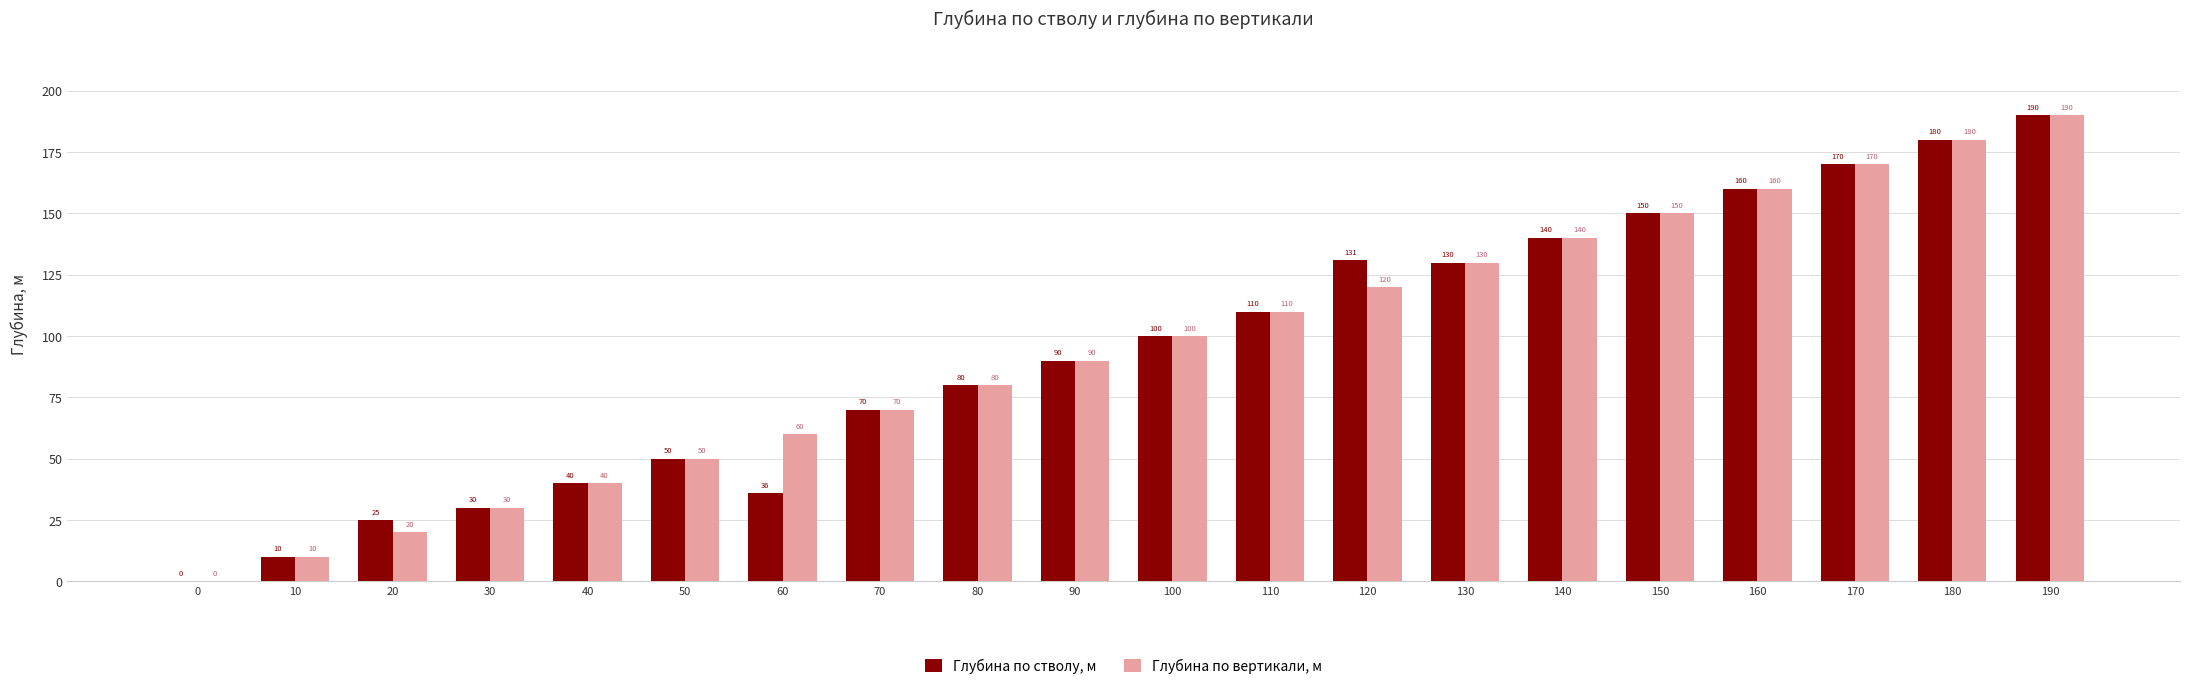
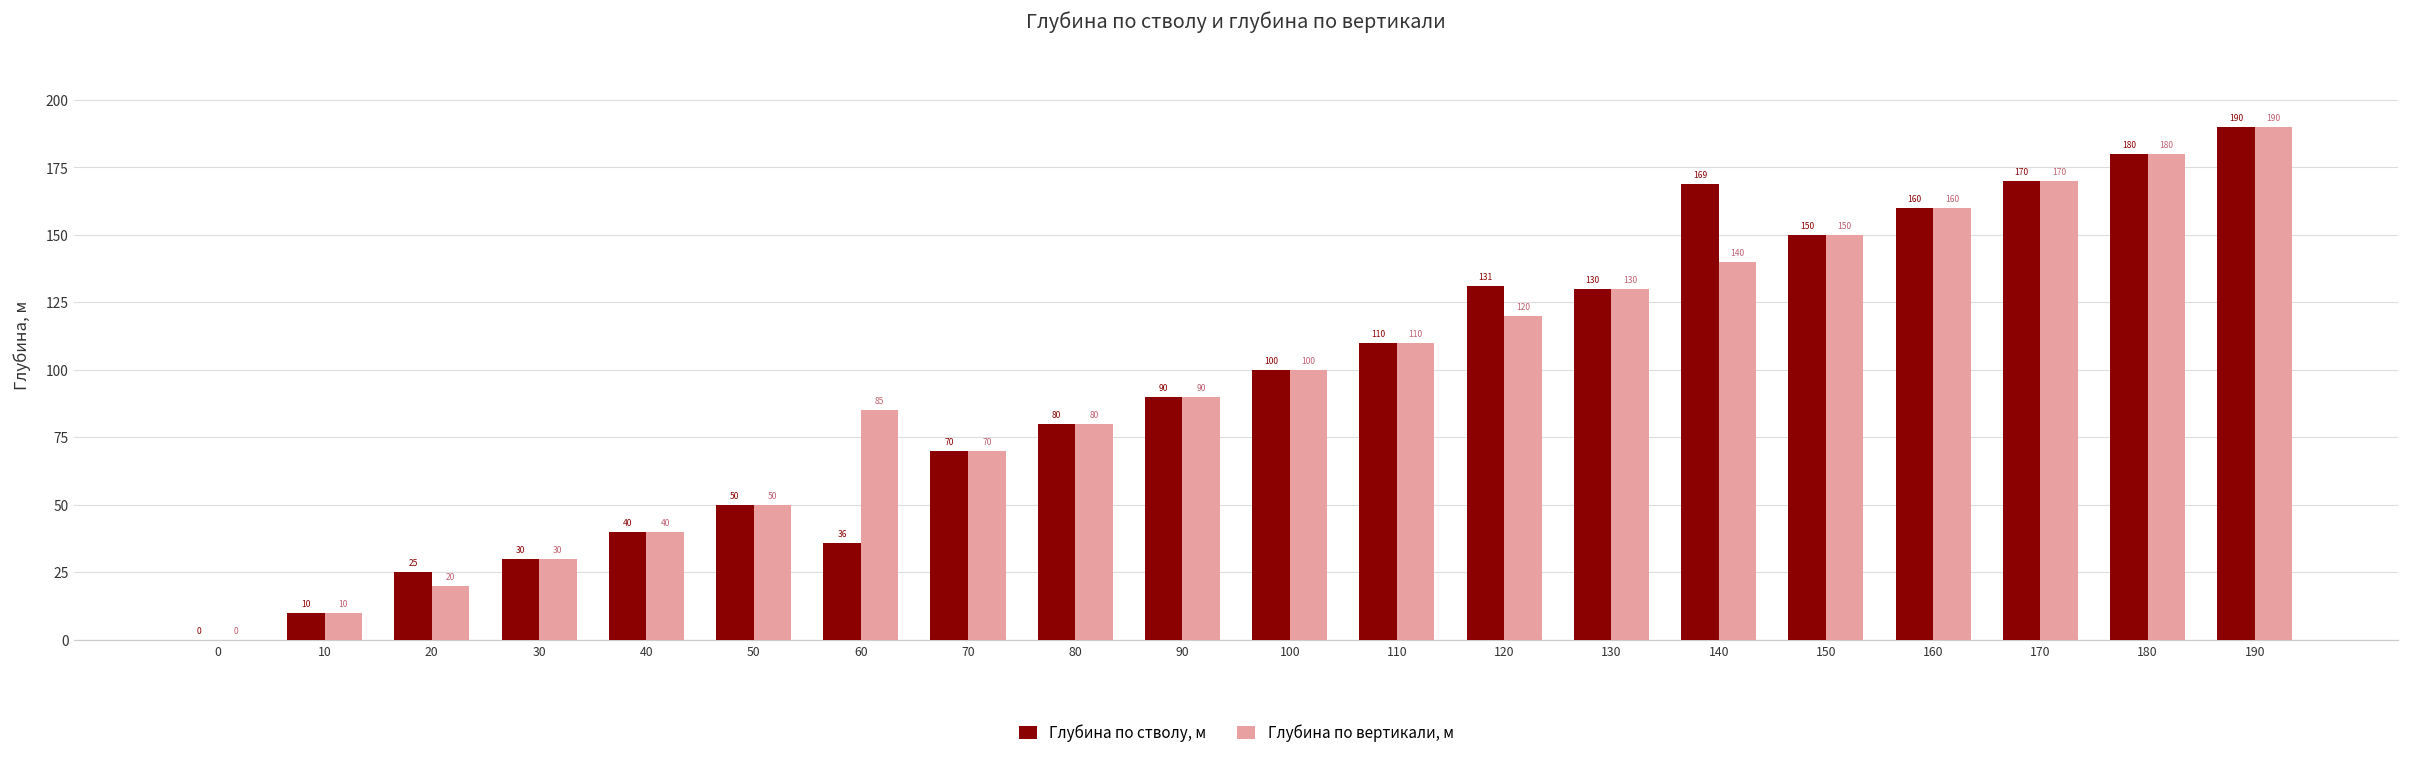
Глубина по вертикали, м, 60: 60 -> 85
Глубина по стволу, м, 140: 140 -> 169
